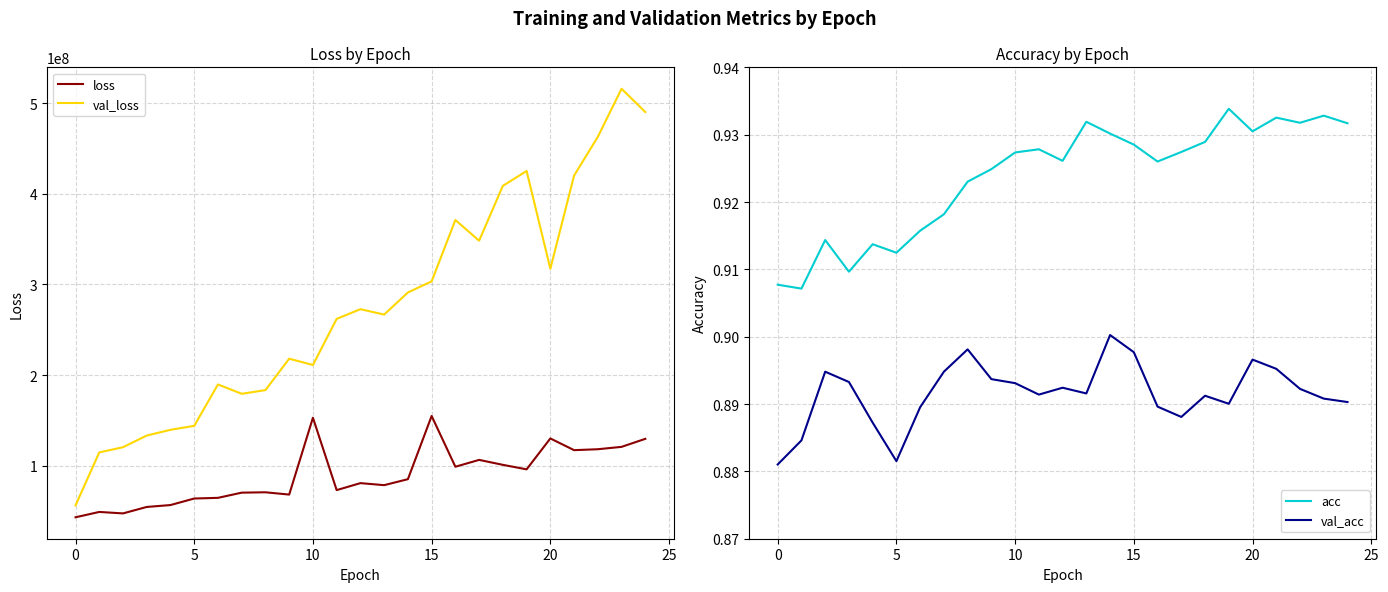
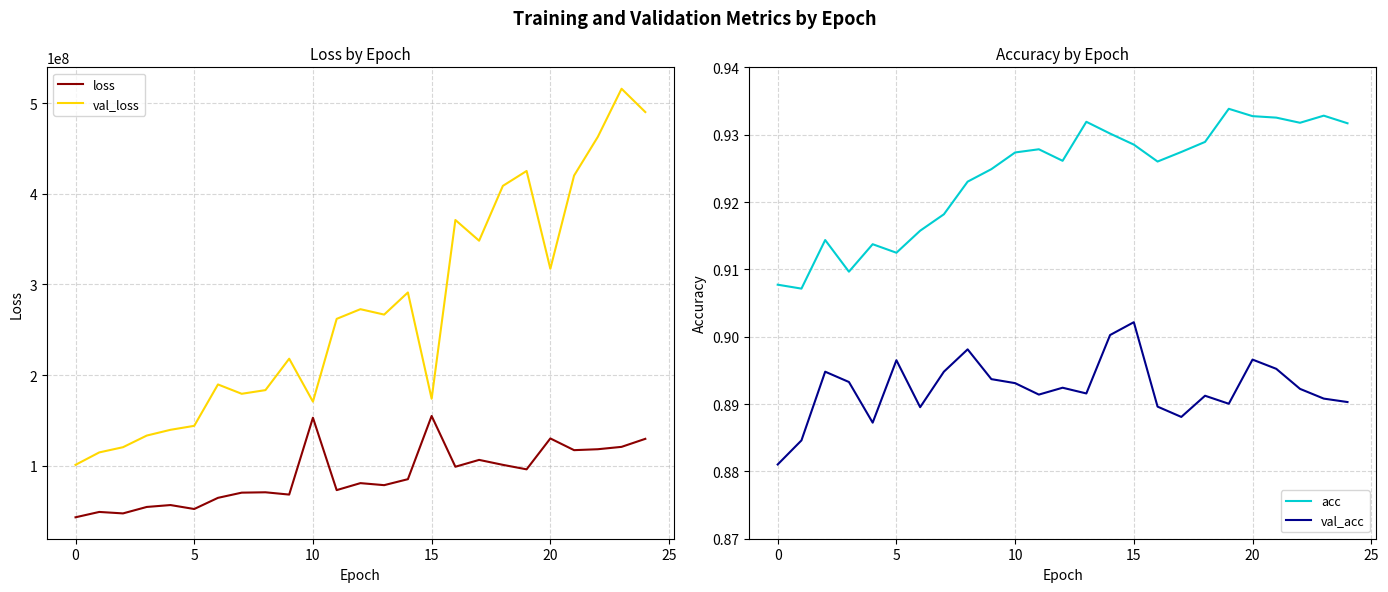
Loss by Epoch, val_loss, 0: 60000000 -> 100000000
Loss by Epoch, loss, 5: 60000000 -> 50000000
Loss by Epoch, val_loss, 10: 210000000 -> 170000000
Loss by Epoch, val_loss, 15: 300000000 -> 170000000
Accuracy by Epoch, val_acc, 5: 0.882 -> 0.897
Accuracy by Epoch, val_acc, 15: 0.898 -> 0.902
Accuracy by Epoch, acc, 20: 0.931 -> 0.933
